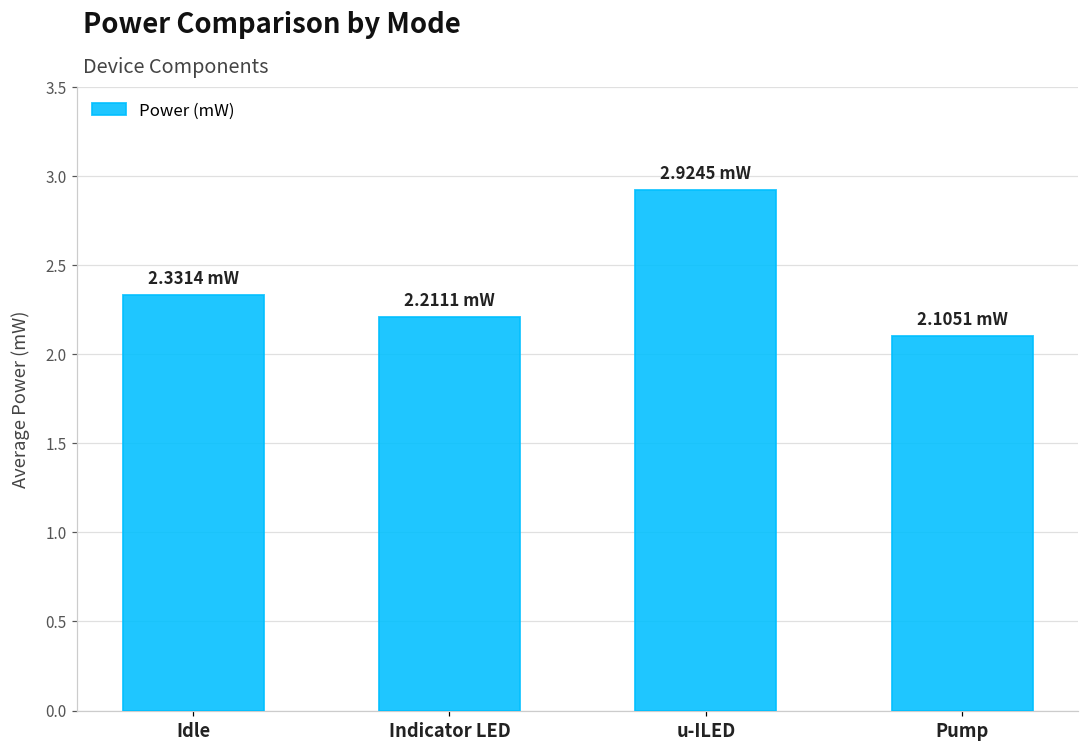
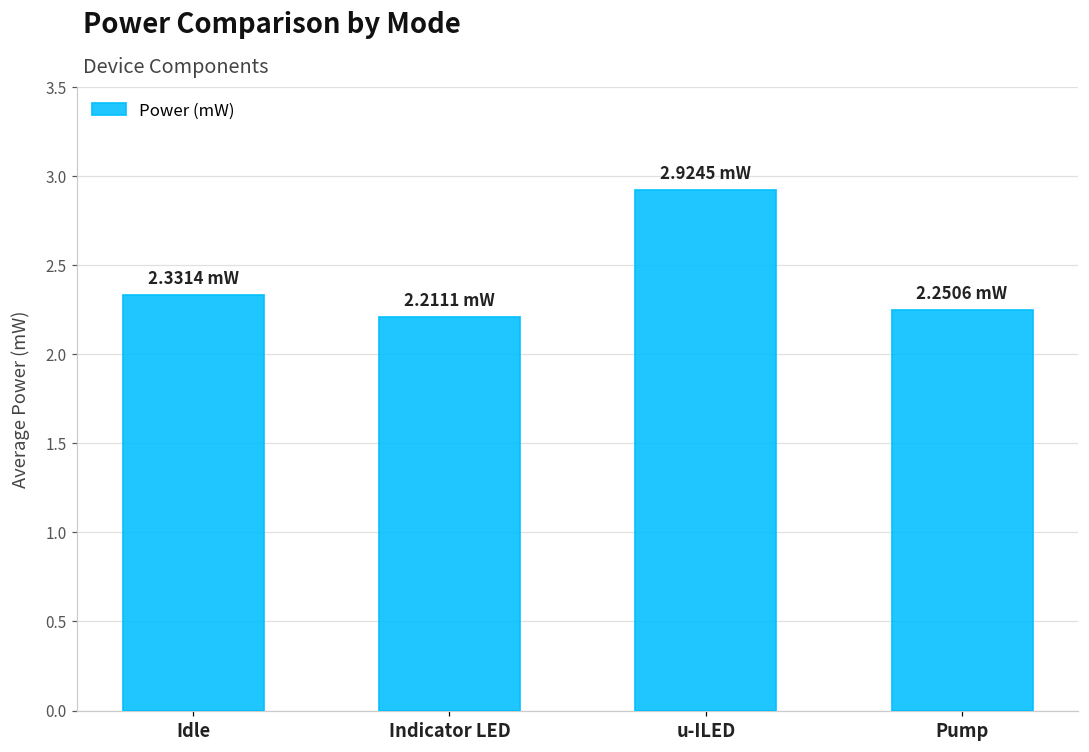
Pump: 2.1051 -> 2.2506
